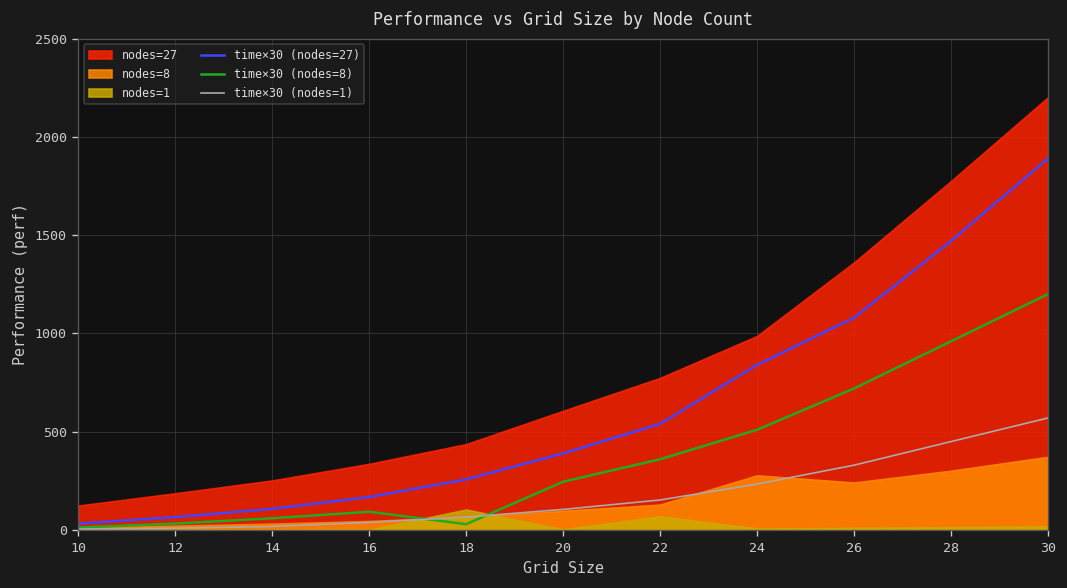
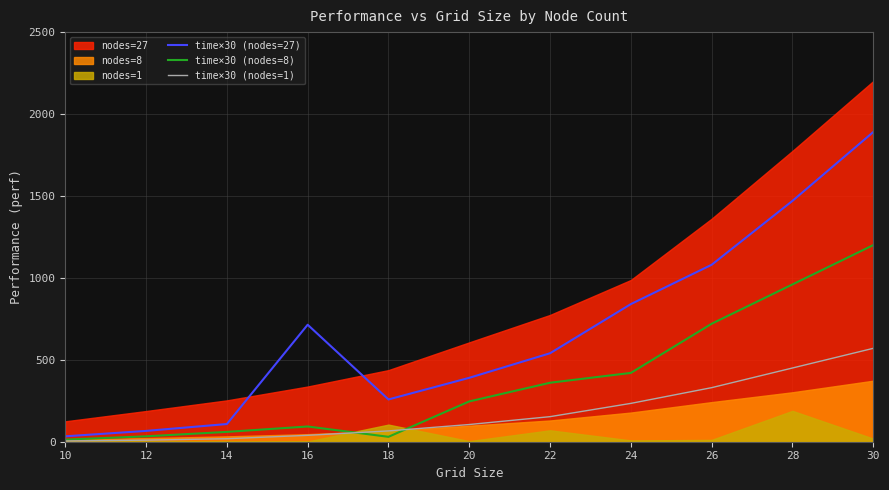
time×30 (nodes=27), 16: 170 -> 710
time×30 (nodes=8), 24: 510 -> 420
nodes=8, 24: 280 -> 180
nodes=1, 28: 10 -> 190
